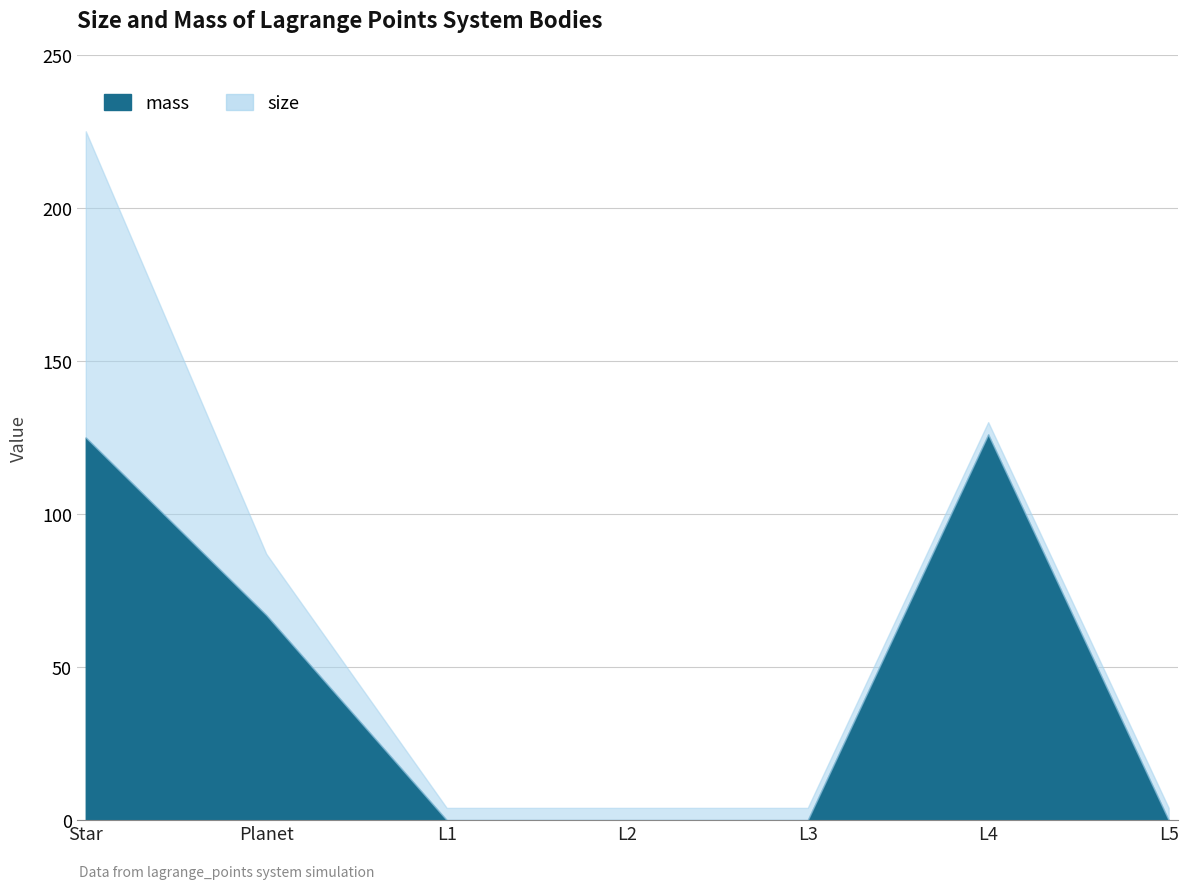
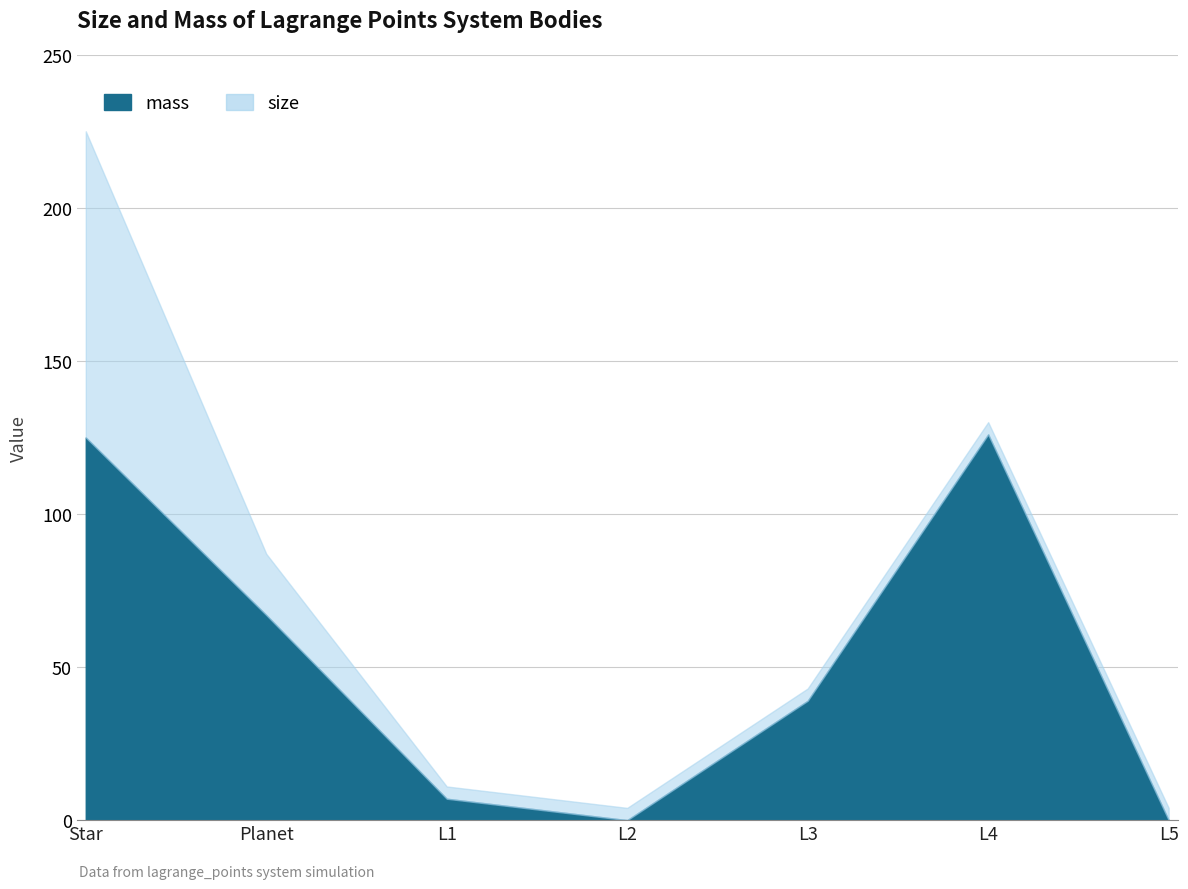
mass, L1: 0 -> 7
mass, L3: 0 -> 39
